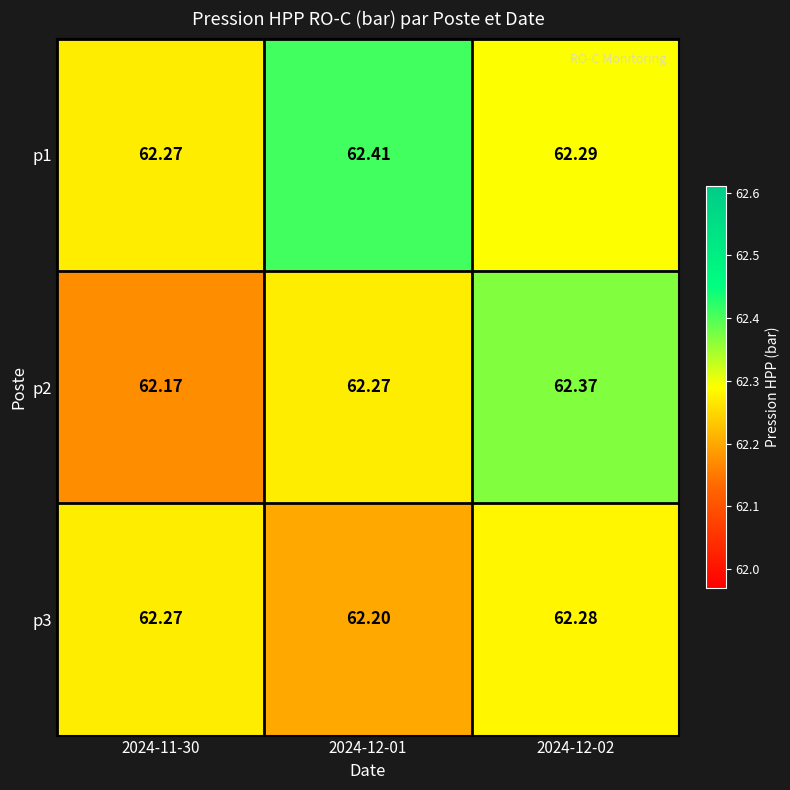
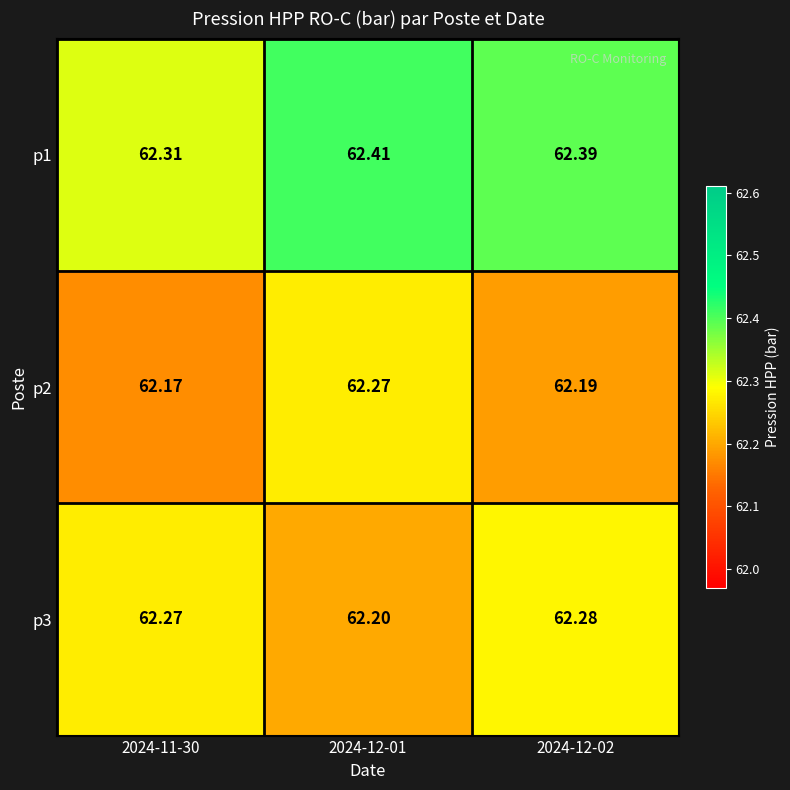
p1, 2024-11-30: 62.27 -> 62.31
p1, 2024-12-02: 62.29 -> 62.39
p2, 2024-12-02: 62.37 -> 62.19
